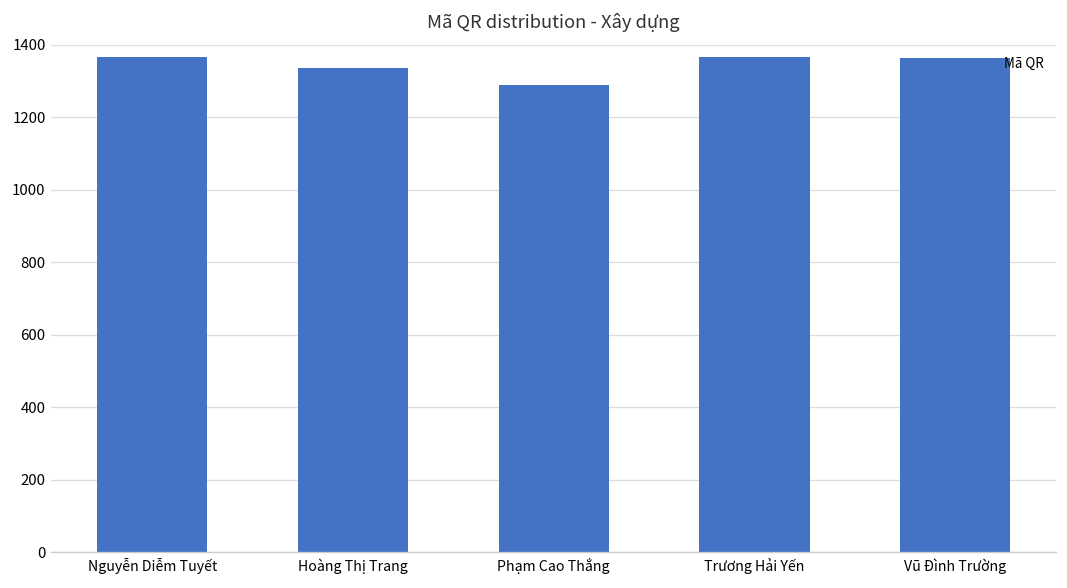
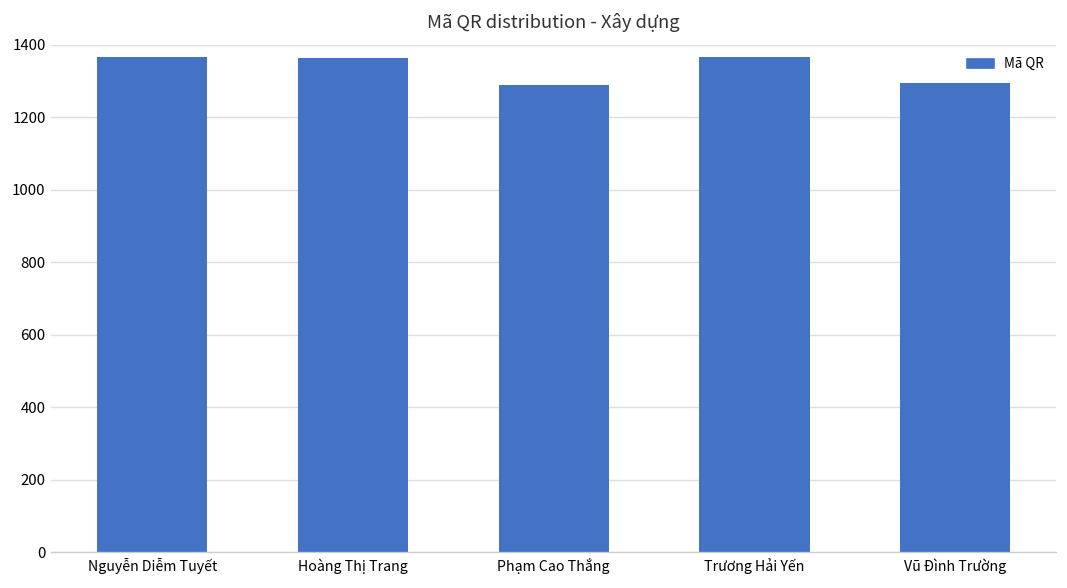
Hoàng Thị Trang: 1340 -> 1360
Vũ Đình Trường: 1370 -> 1300
